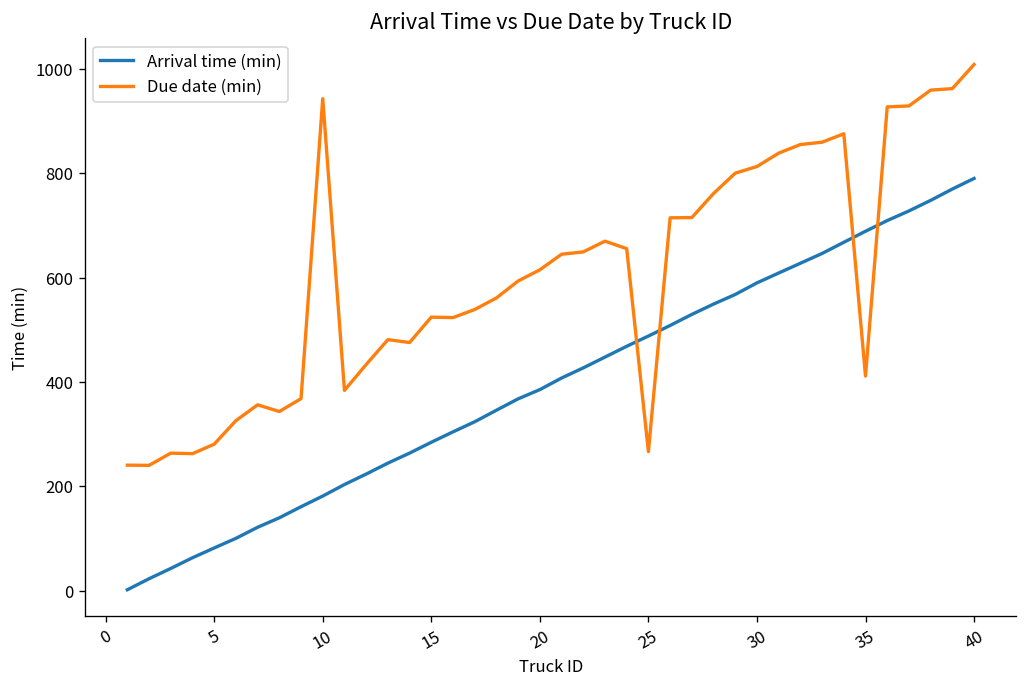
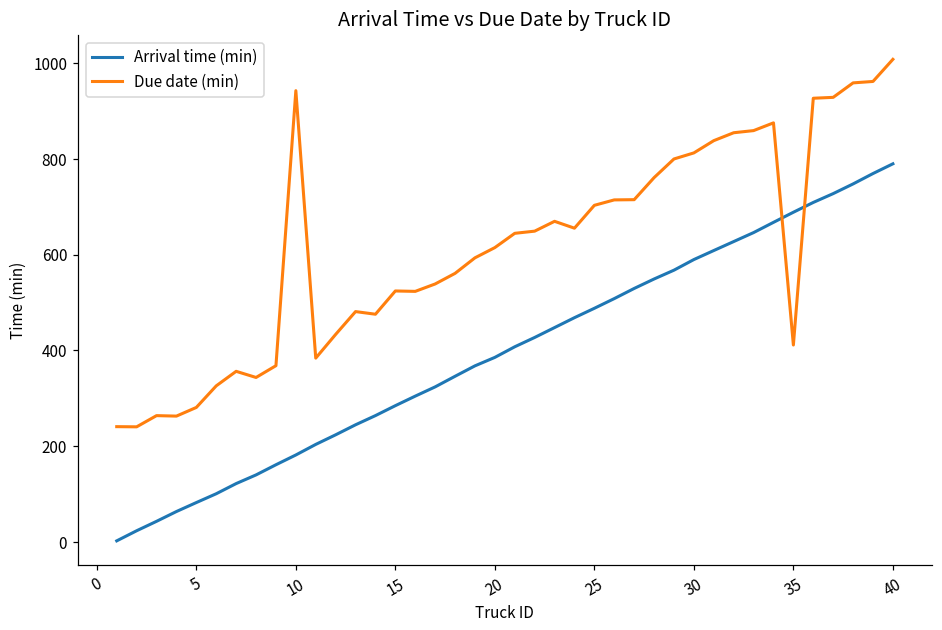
Due date (min), 25: 270 -> 700
